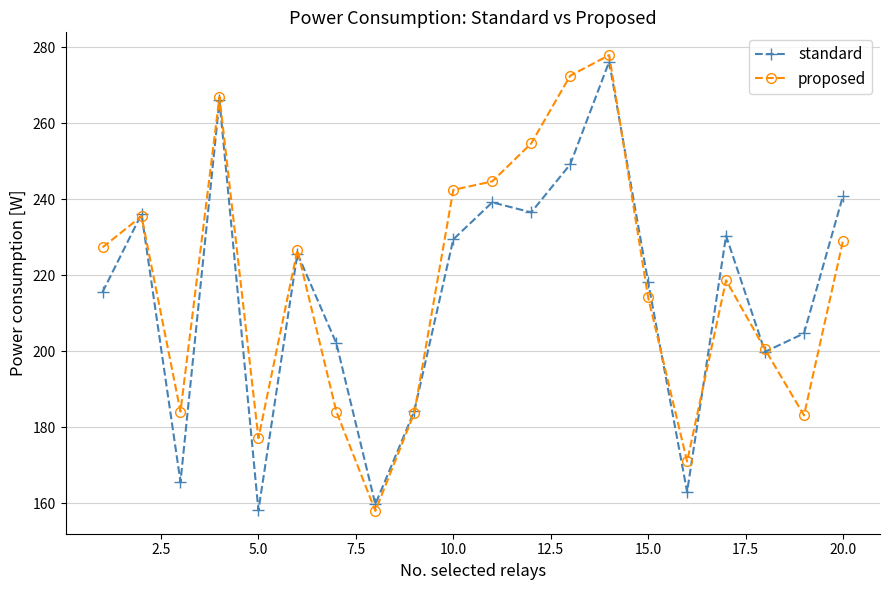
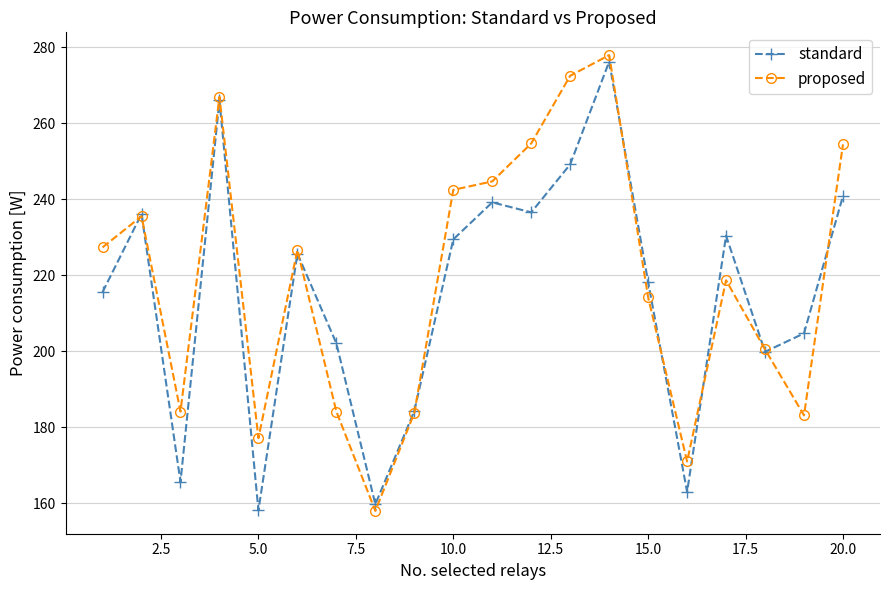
proposed, 20.0: 229 -> 254
